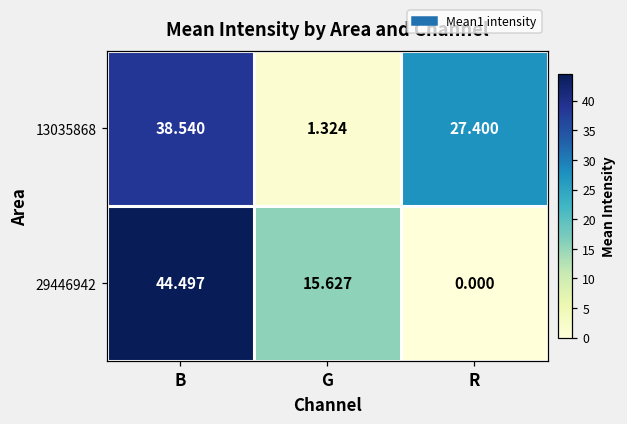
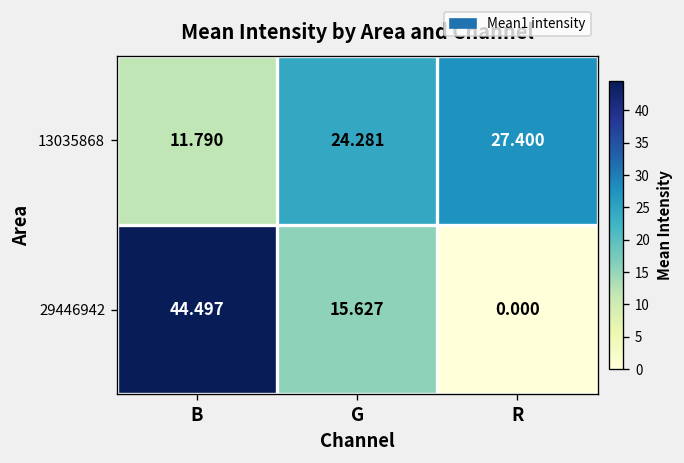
13035868, B: 38.540 -> 11.790
13035868, G: 1.324 -> 24.281
